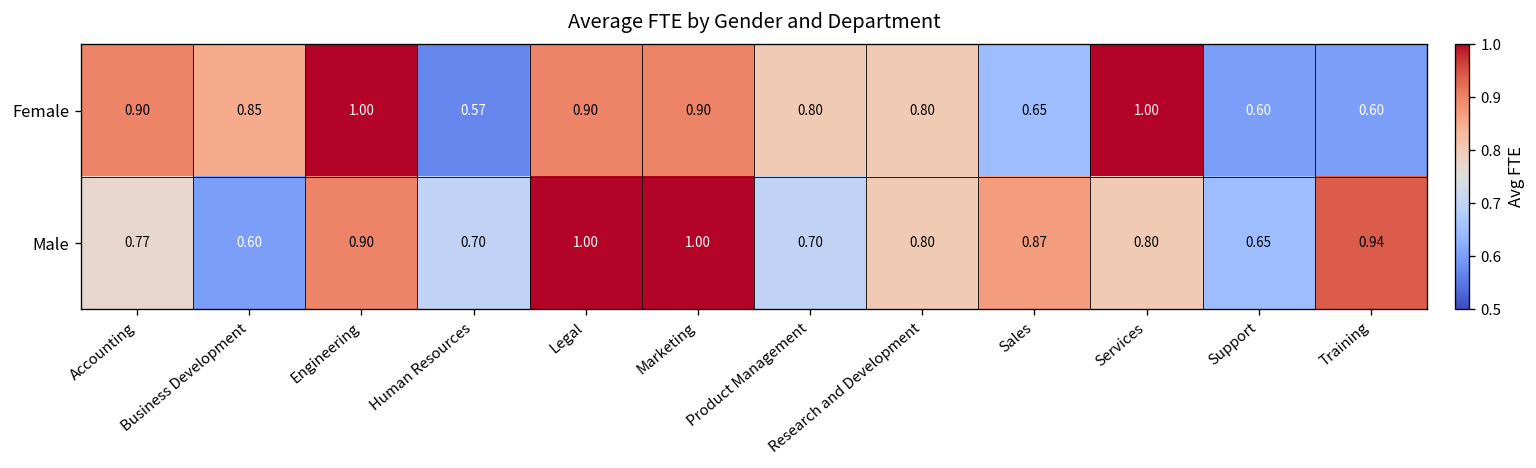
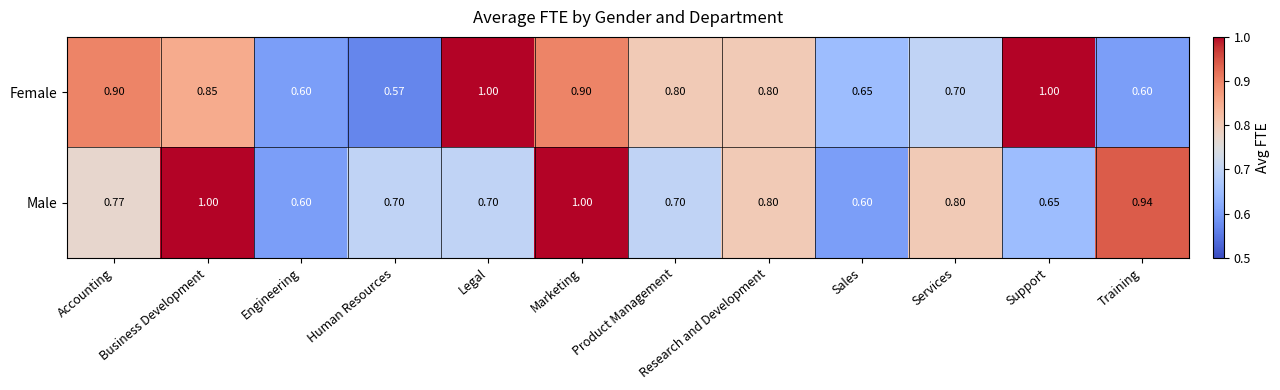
Female, Engineering: 1.00 -> 0.60
Female, Legal: 0.90 -> 1.00
Female, Services: 1.00 -> 0.70
Female, Support: 0.60 -> 1.00
Male, Business Development: 0.60 -> 1.00
Male, Engineering: 0.90 -> 0.60
Male, Legal: 1.00 -> 0.70
Male, Sales: 0.87 -> 0.60
